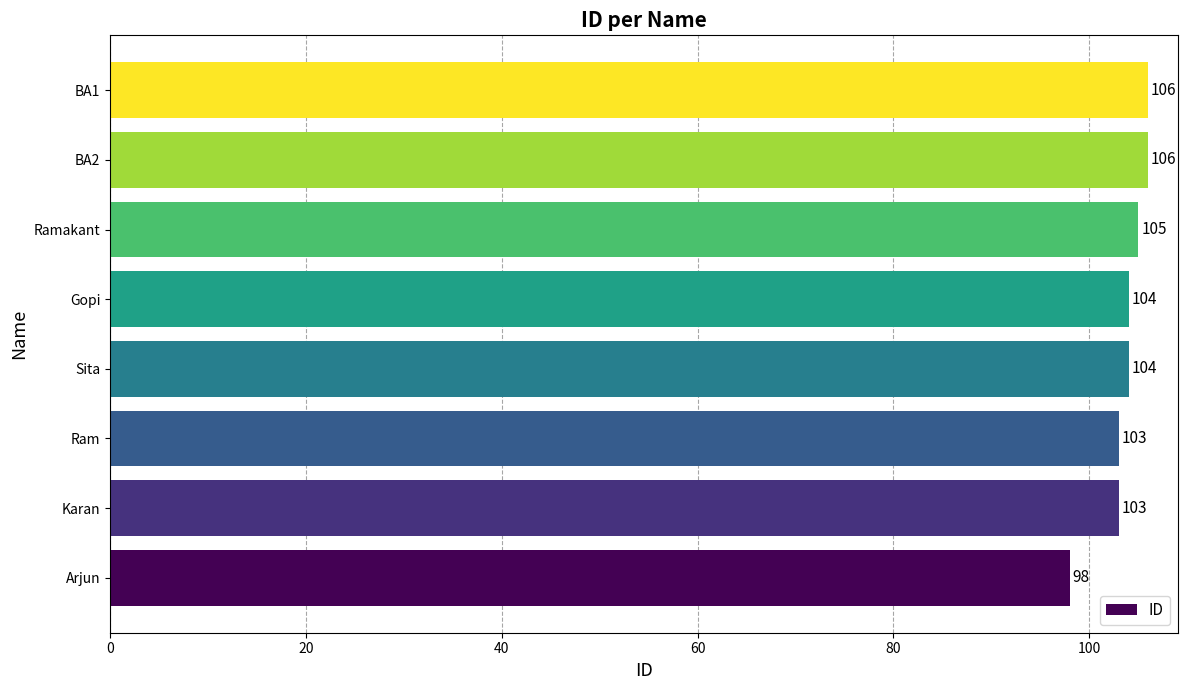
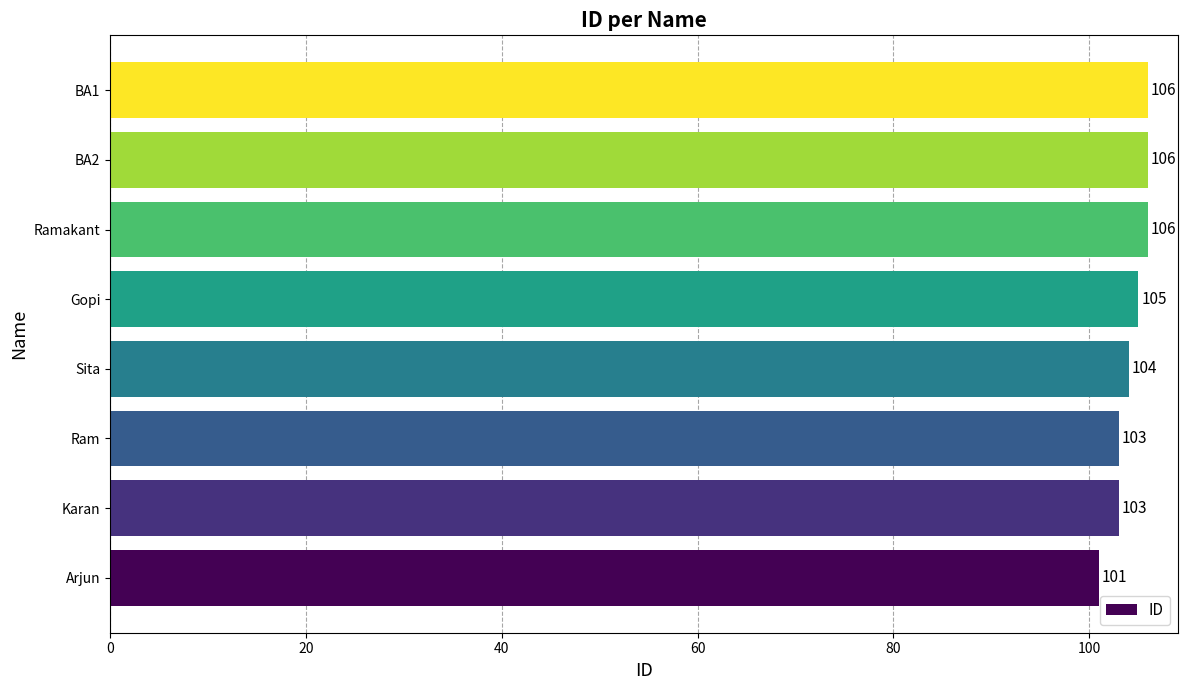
Ramakant: 105 -> 106
Gopi: 104 -> 105
Arjun: 98 -> 101
